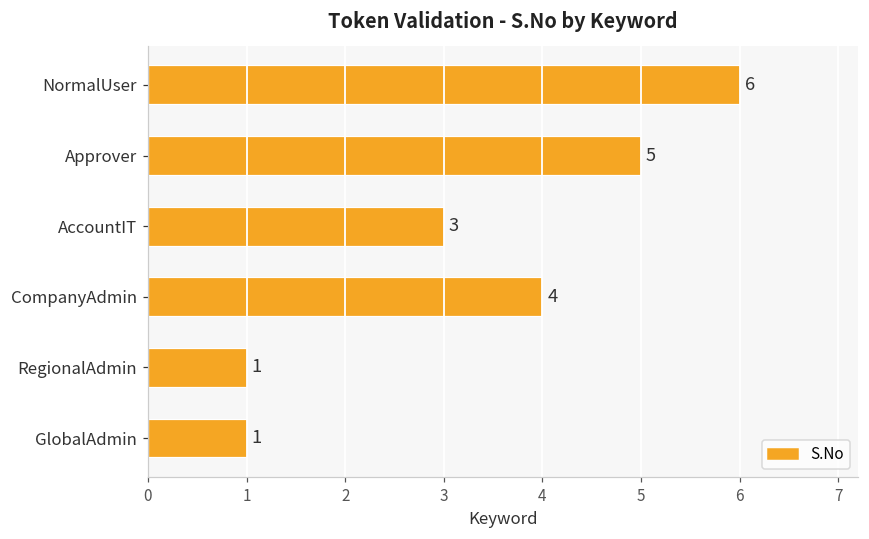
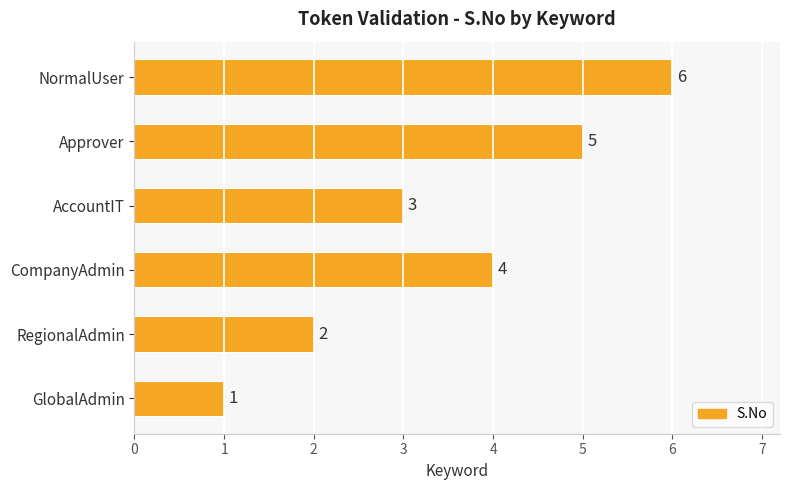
RegionalAdmin: 1 -> 2
